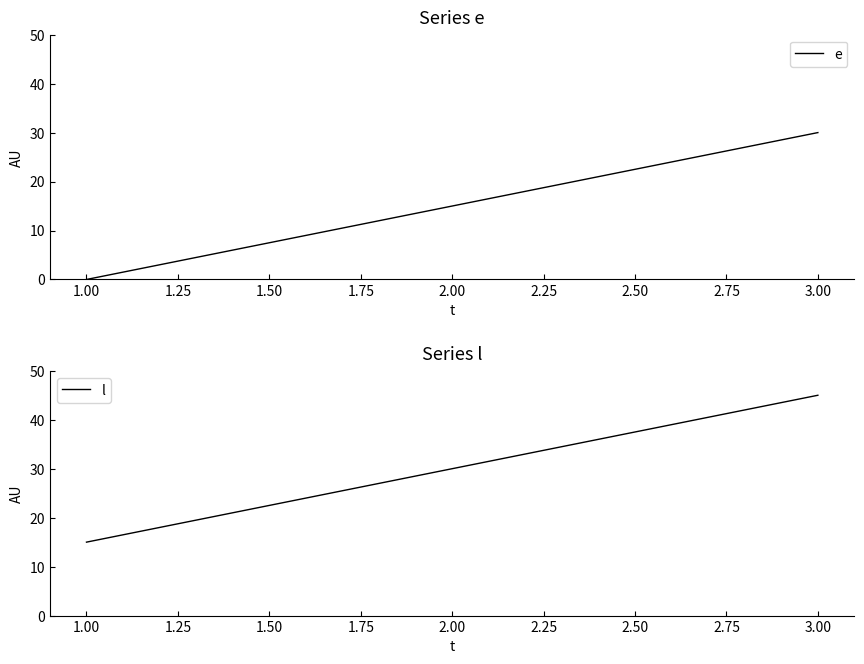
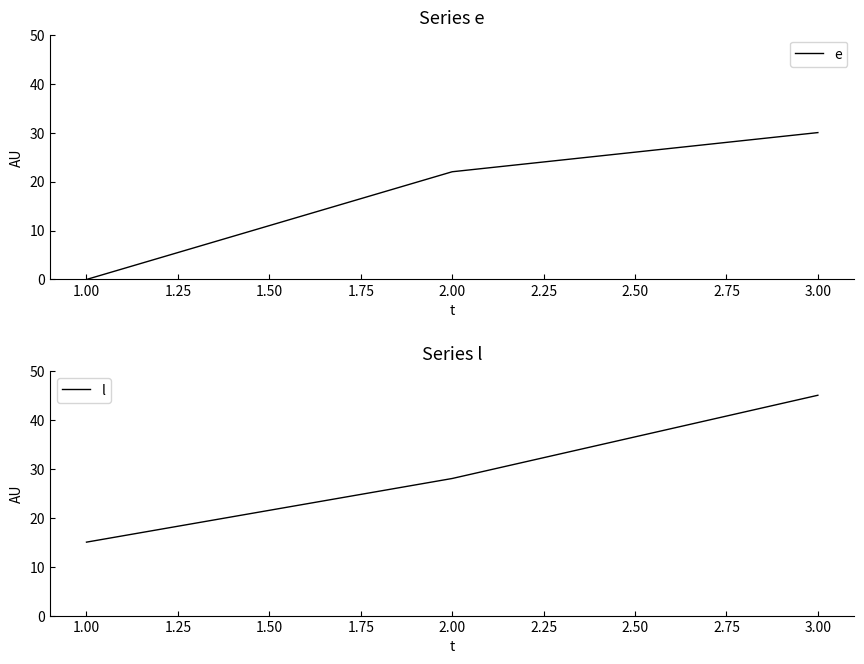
Series e, 2.00: 15 -> 22
Series l, 2.00: 30 -> 28
